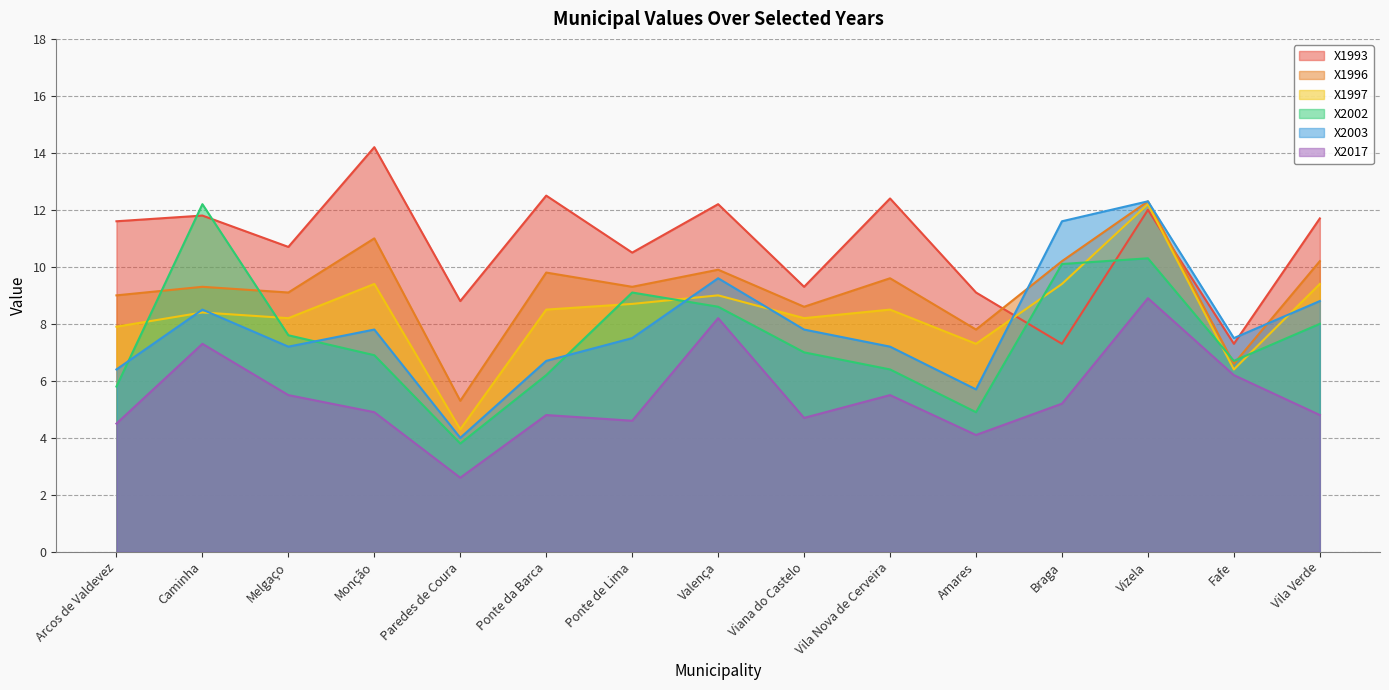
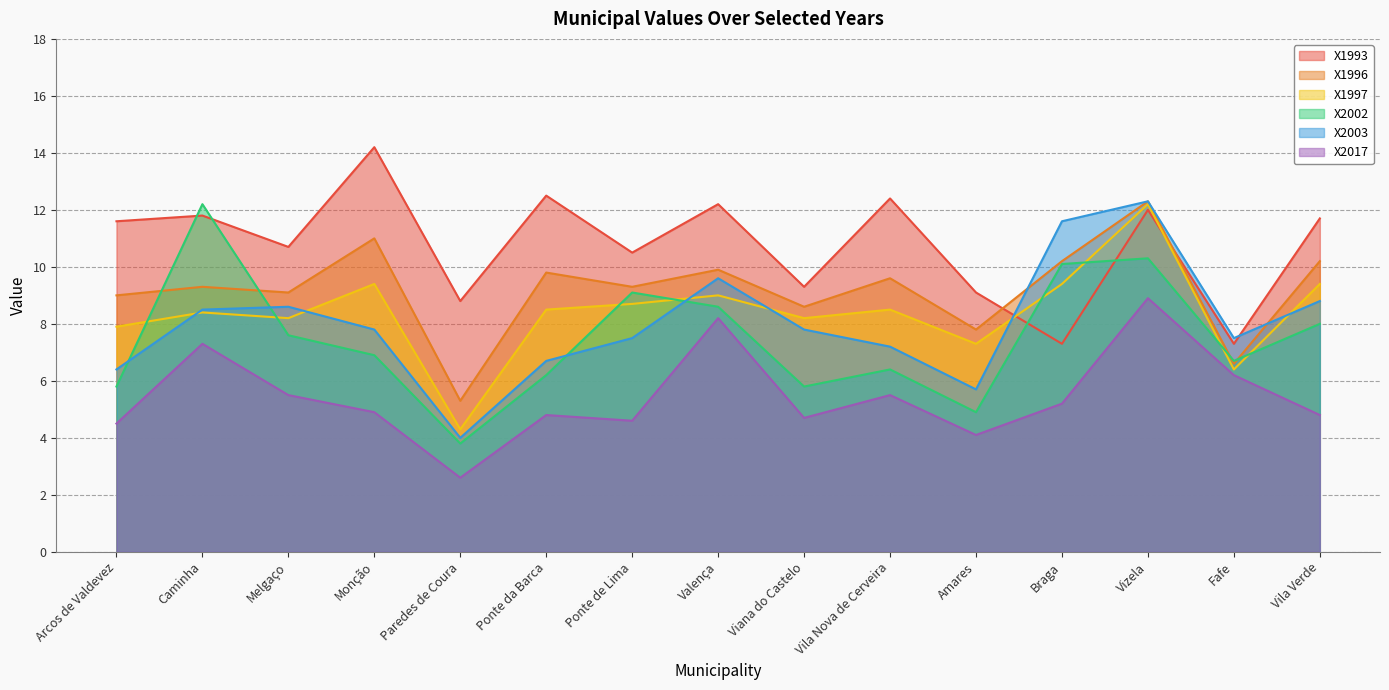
X2003, Melgaço: 7.2 -> 8.6
X2002, Viana do Castelo: 7.0 -> 5.8
